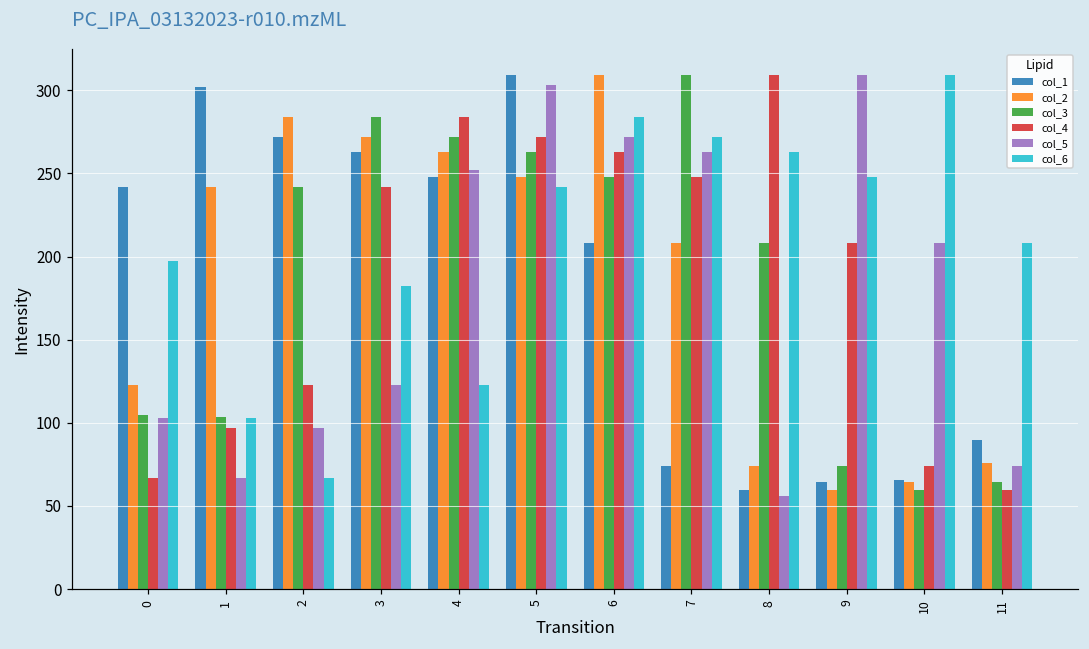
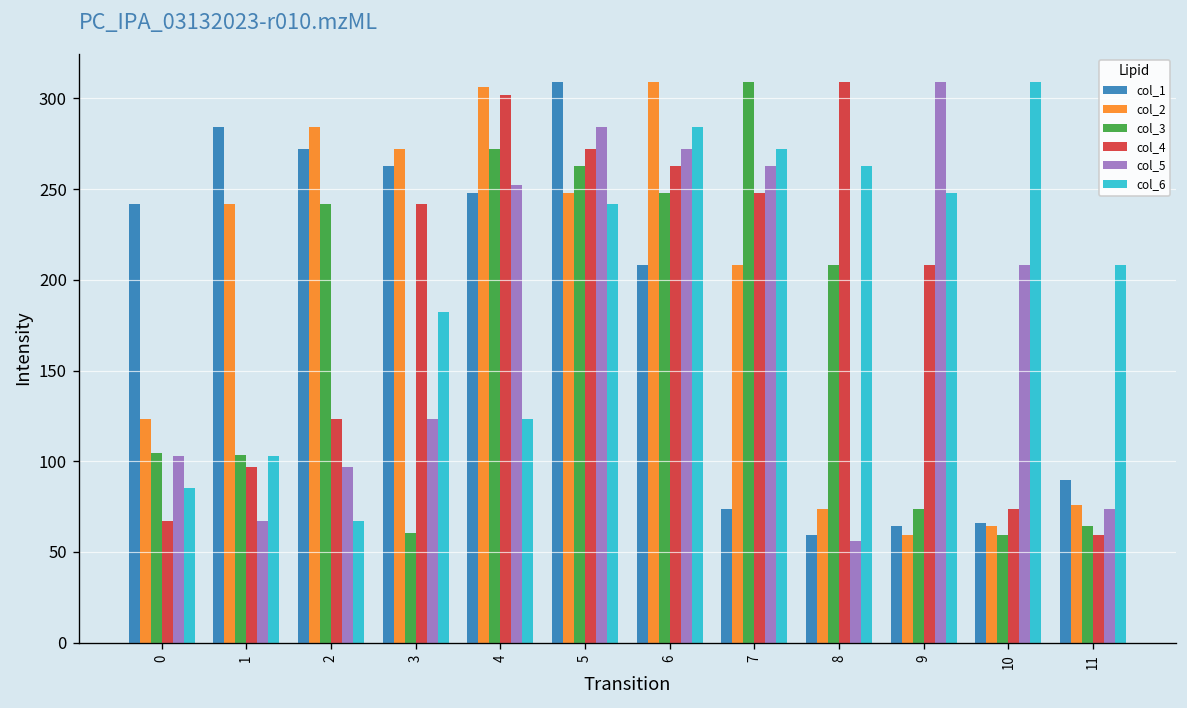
col_6, 0: 197 -> 85
col_1, 1: 302 -> 284
col_3, 3: 284 -> 60
col_2, 4: 263 -> 306
col_4, 4: 284 -> 302
col_5, 5: 303 -> 284
